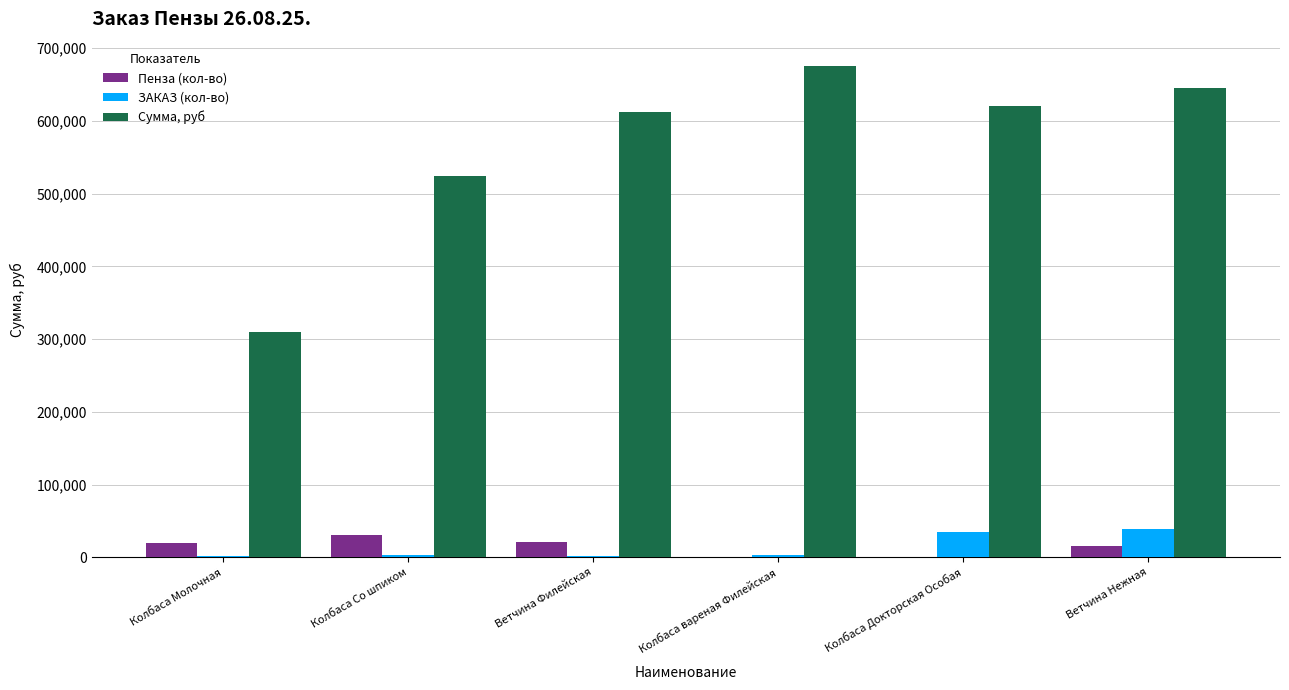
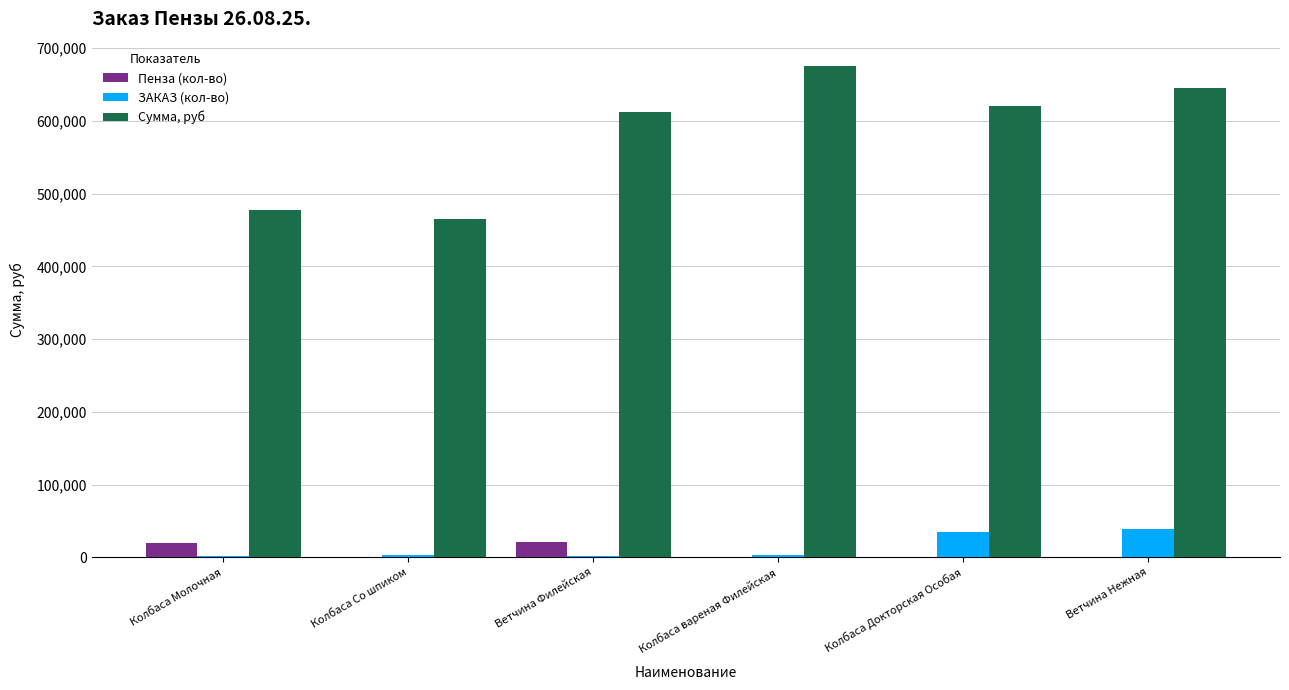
Сумма, руб, Колбаса Молочная: 310,000 -> 480,000
Пенза (кол-во), Колбаса Со шпиком: 30,000 -> 0
Сумма, руб, Колбаса Со шпиком: 520,000 -> 470,000
Пенза (кол-во), Ветчина Нежная: 20,000 -> 0
